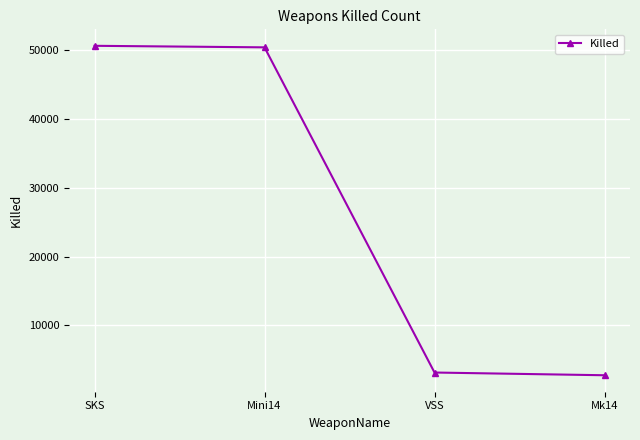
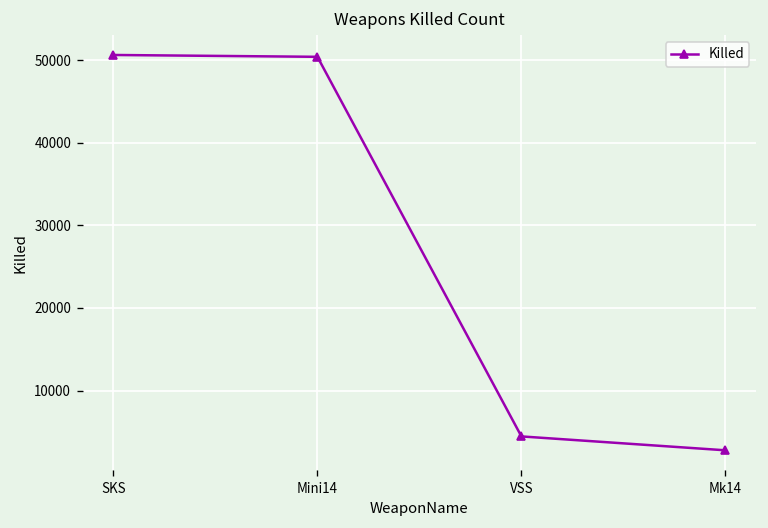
VSS: 3000 -> 4000
